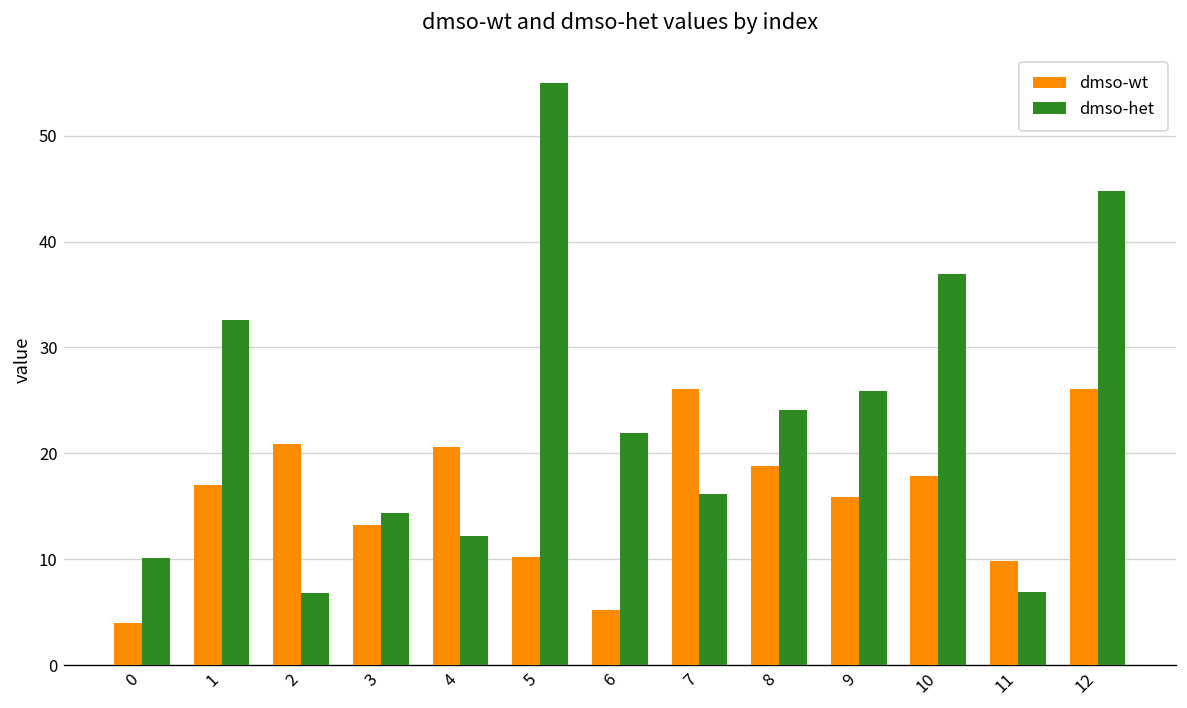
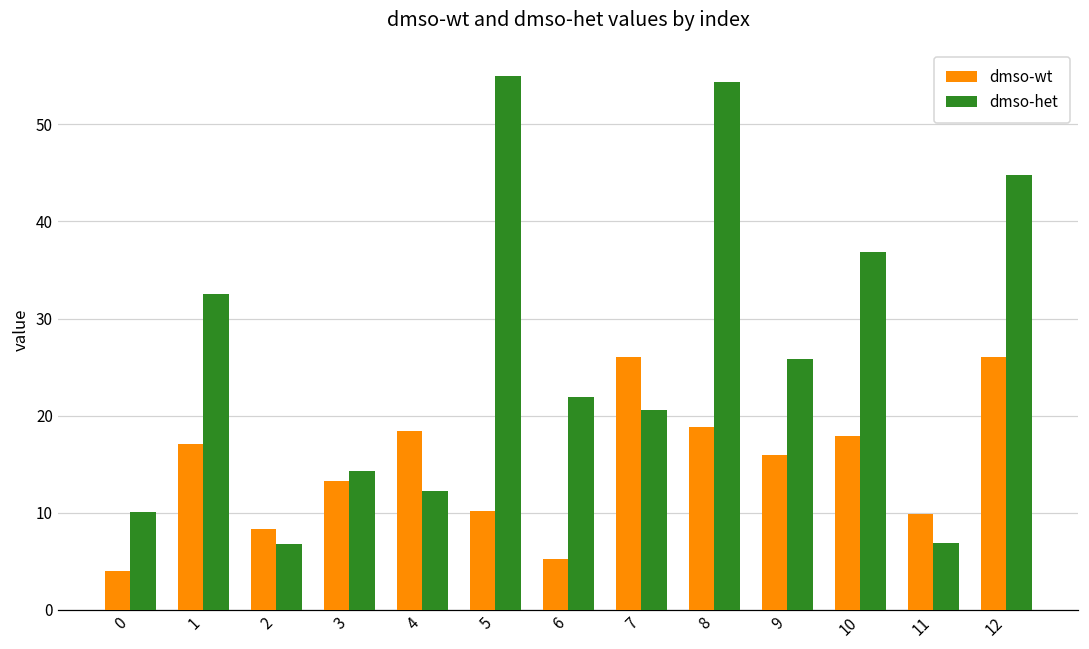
dmso-wt, 2: 21 -> 8
dmso-wt, 4: 21 -> 18
dmso-het, 7: 16 -> 21
dmso-het, 8: 24 -> 54
